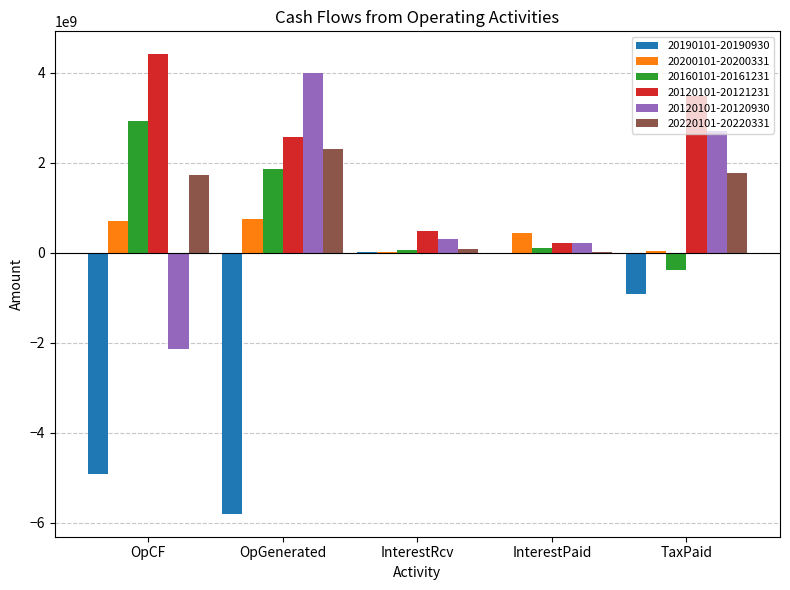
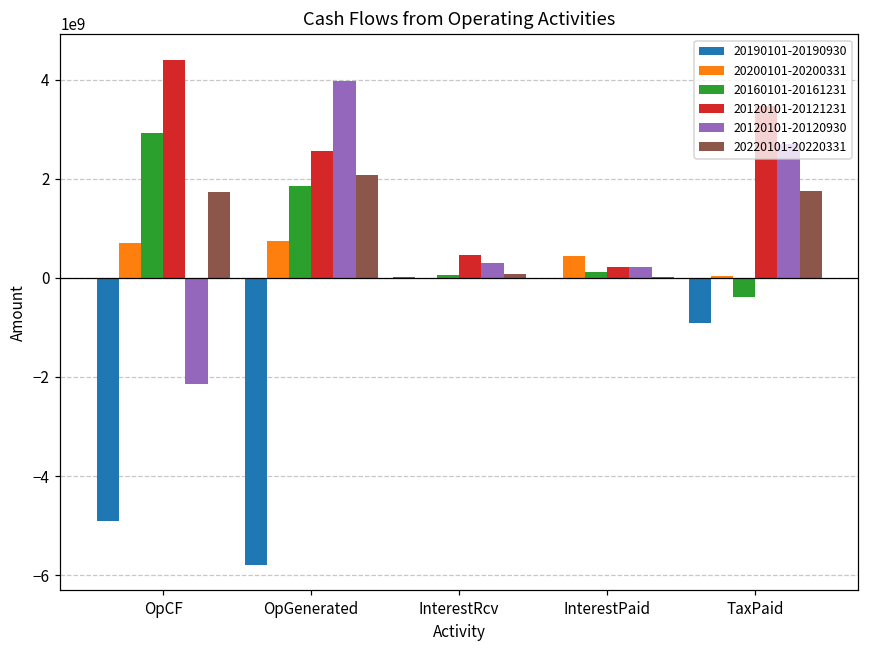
20220101-20220331, OpGenerated: 2300000000 -> 2100000000
